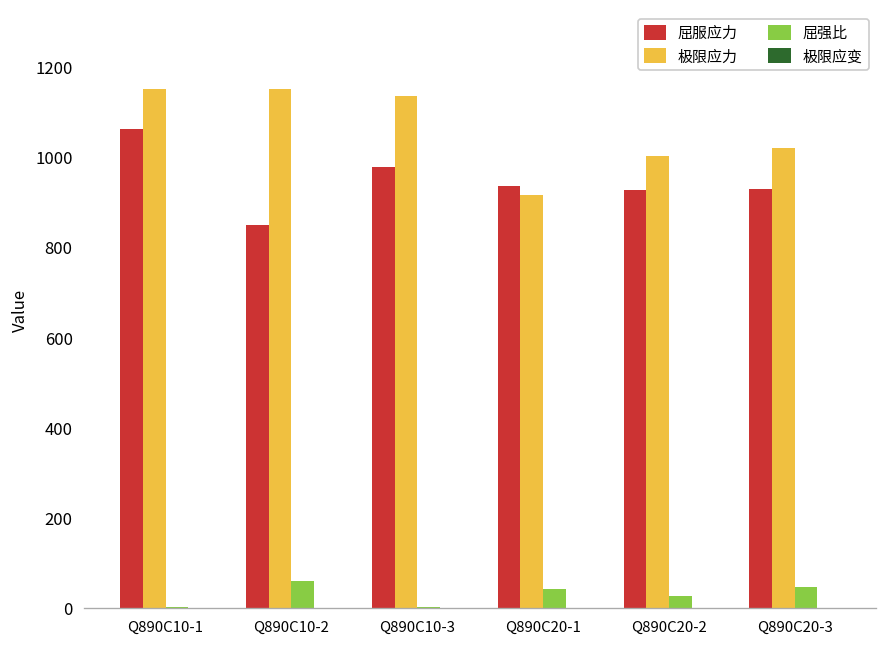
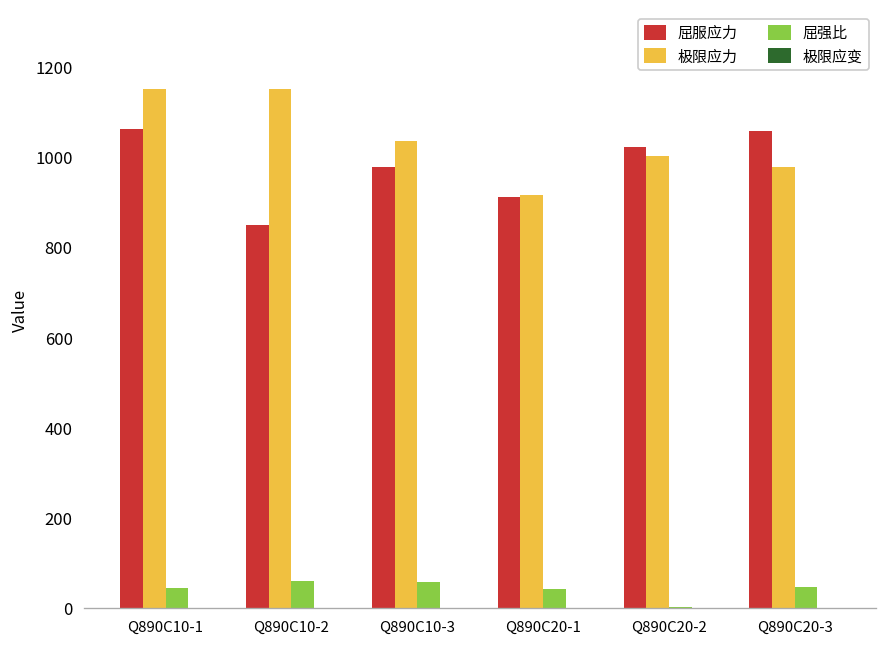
屈强比, Q890C10-1: 0 -> 40
极限应力, Q890C10-3: 1140 -> 1040
屈强比, Q890C10-3: 0 -> 60
屈服应力, Q890C20-1: 930 -> 910
屈服应力, Q890C20-2: 930 -> 1020
屈强比, Q890C20-2: 30 -> 0
屈服应力, Q890C20-3: 930 -> 1060
极限应力, Q890C20-3: 1020 -> 980
